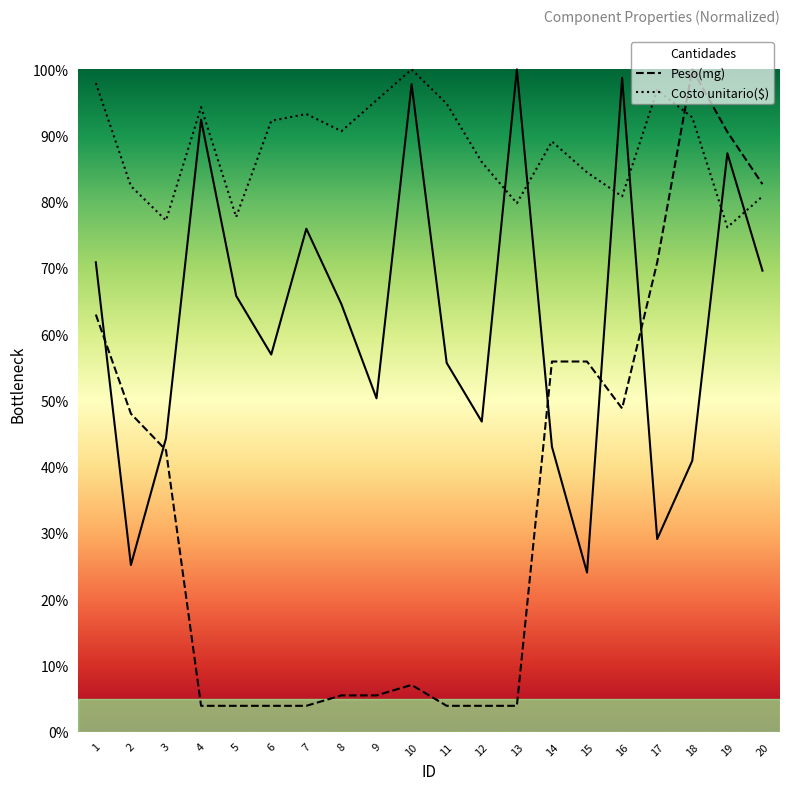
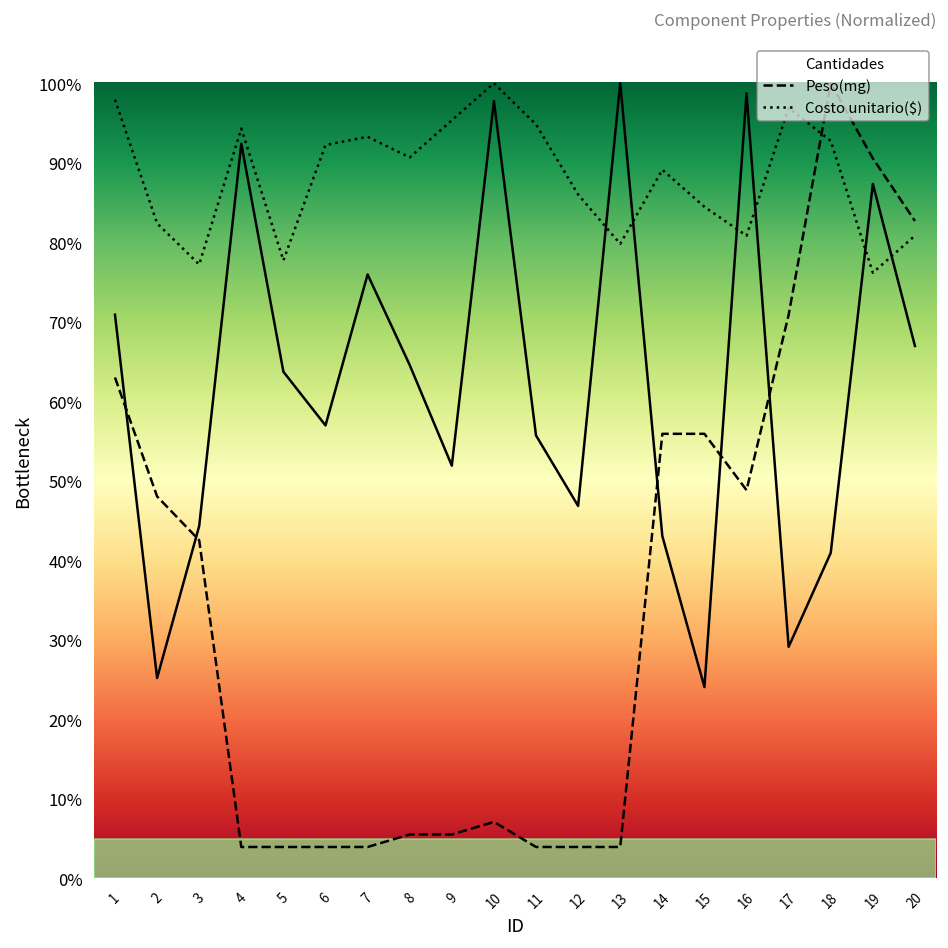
Cantidades, 5: 66% -> 64%
Cantidades, 9: 50% -> 52%
Cantidades, 20: 70% -> 67%
